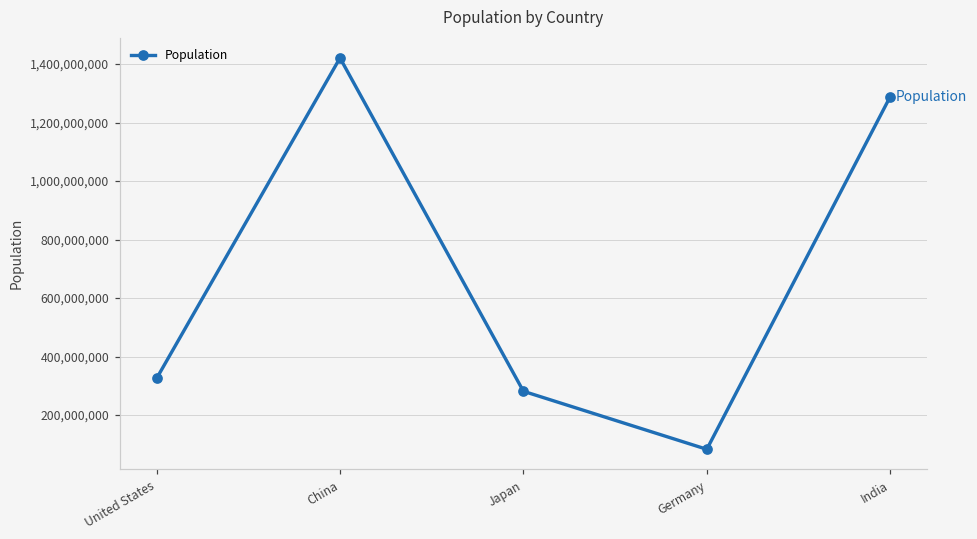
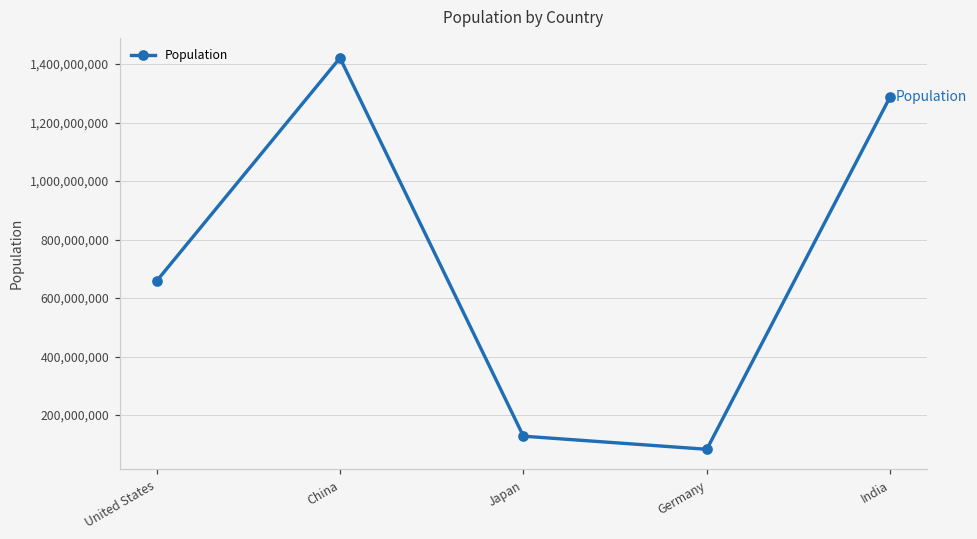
United States: 330,000,000 -> 660,000,000
Japan: 280,000,000 -> 130,000,000
